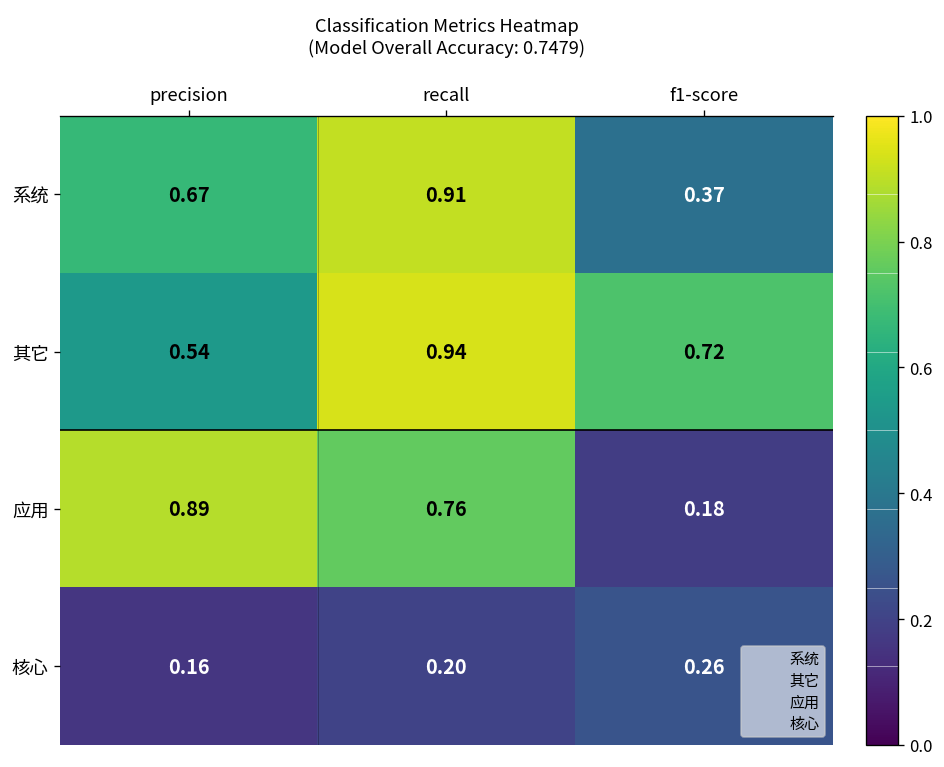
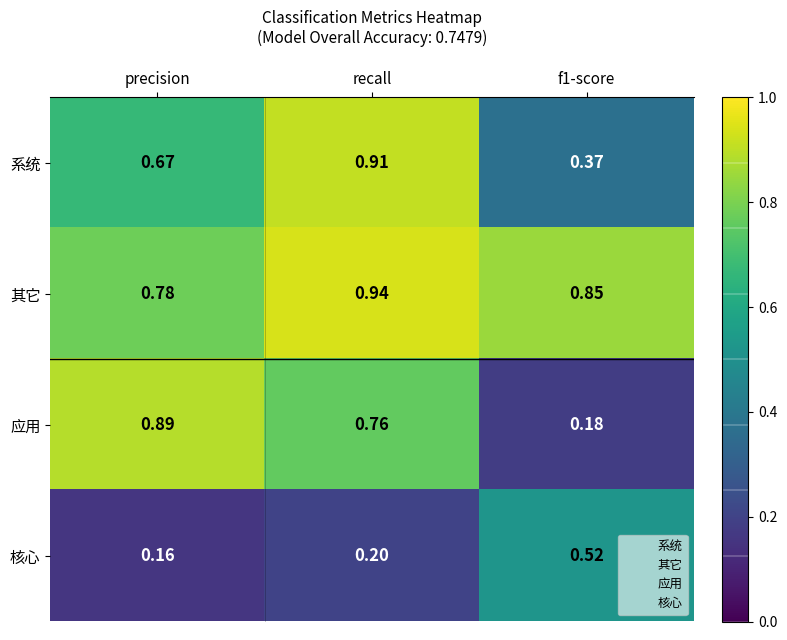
其它, precision: 0.54 -> 0.78
其它, f1-score: 0.72 -> 0.85
核心, f1-score: 0.26 -> 0.52
